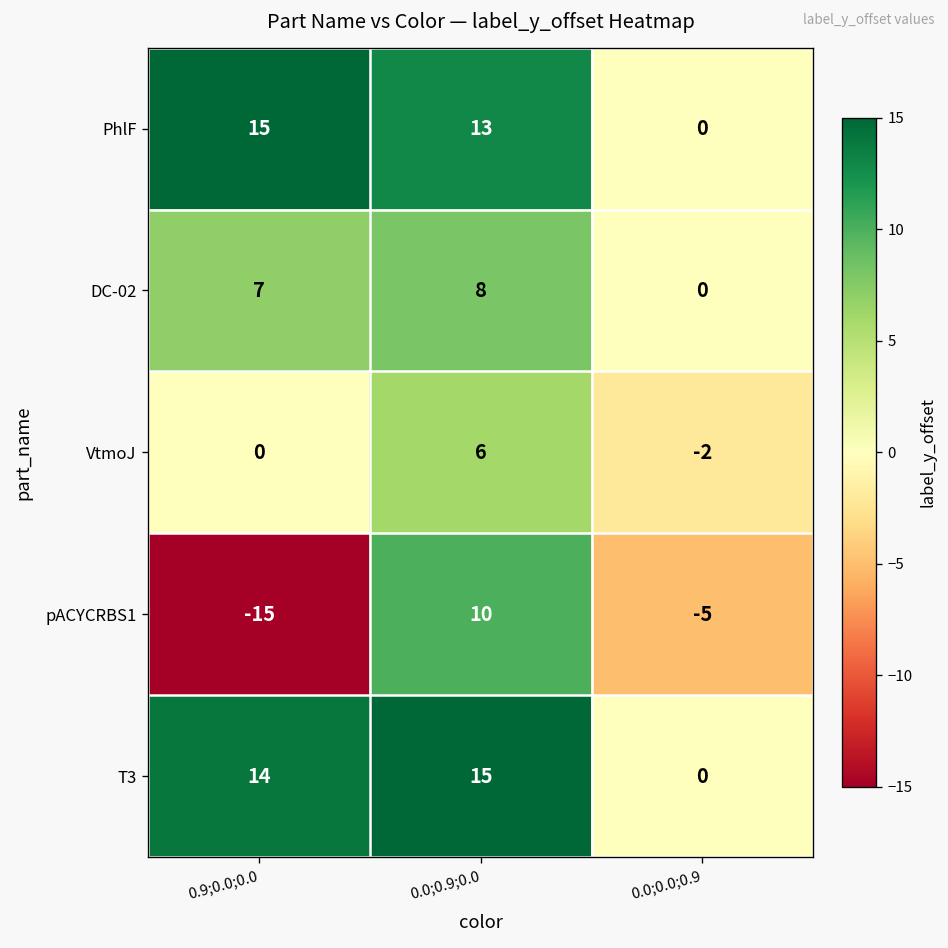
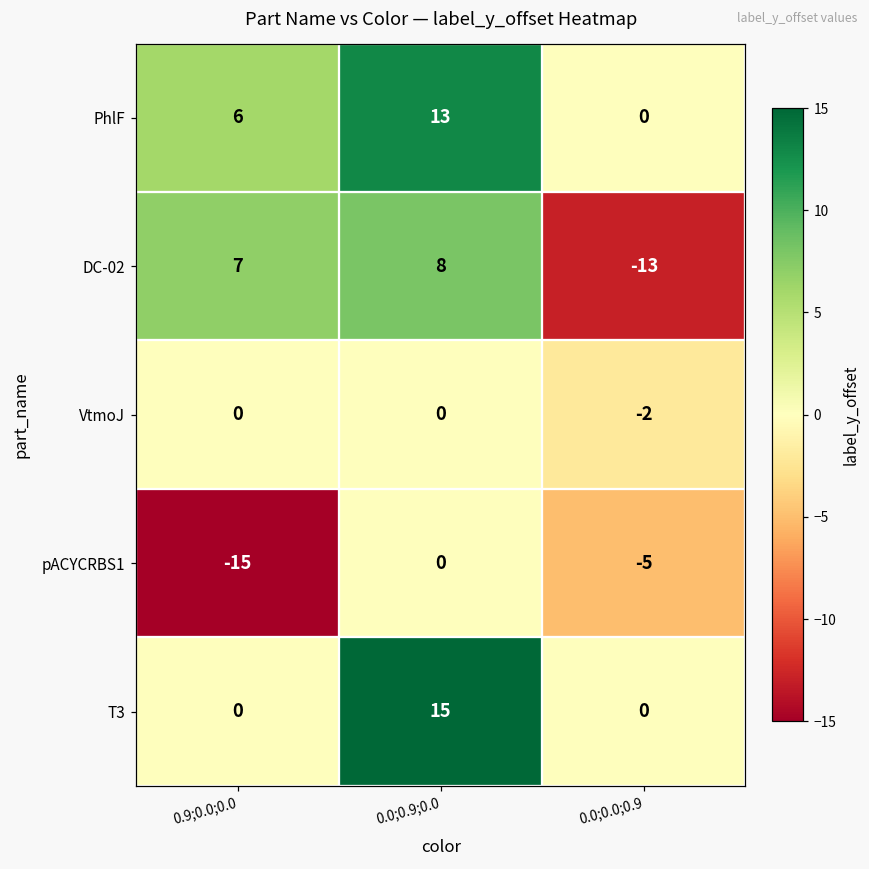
PhlF, 0.9;0.0;0.0: 15 -> 6
DC-02, 0.0;0.0;0.9: 0 -> -13
VtmoJ, 0.0;0.9;0.0: 6 -> 0
pACYCRBS1, 0.0;0.9;0.0: 10 -> 0
T3, 0.9;0.0;0.0: 14 -> 0
